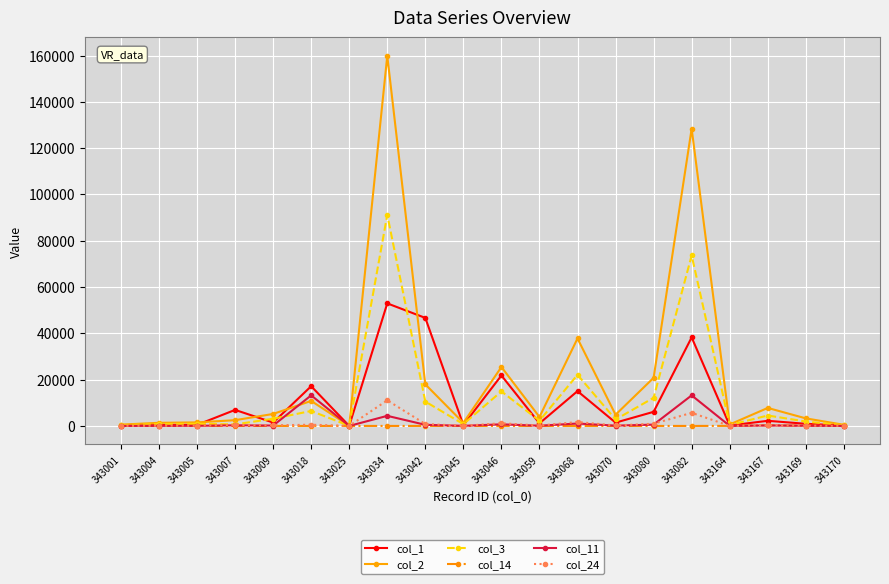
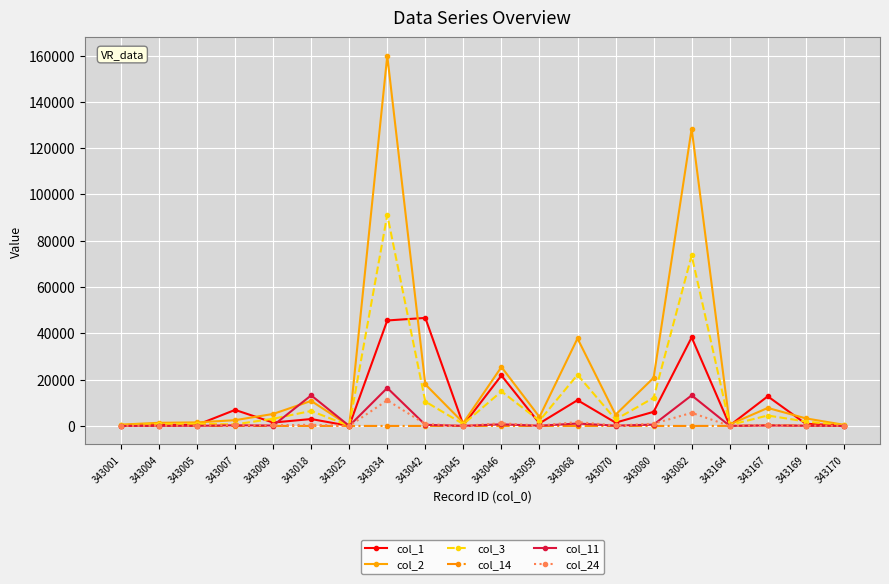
col_1, 343018: 17000 -> 3000
col_1, 343034: 53000 -> 46000
col_11, 343034: 4000 -> 16000
col_1, 343068: 15000 -> 11000
col_1, 343167: 2000 -> 13000
